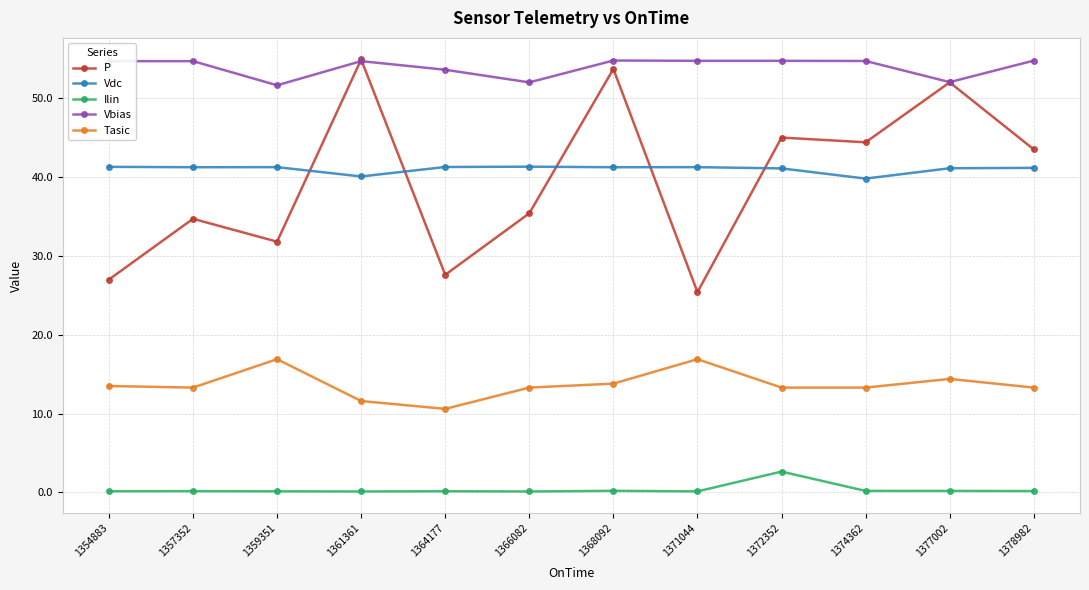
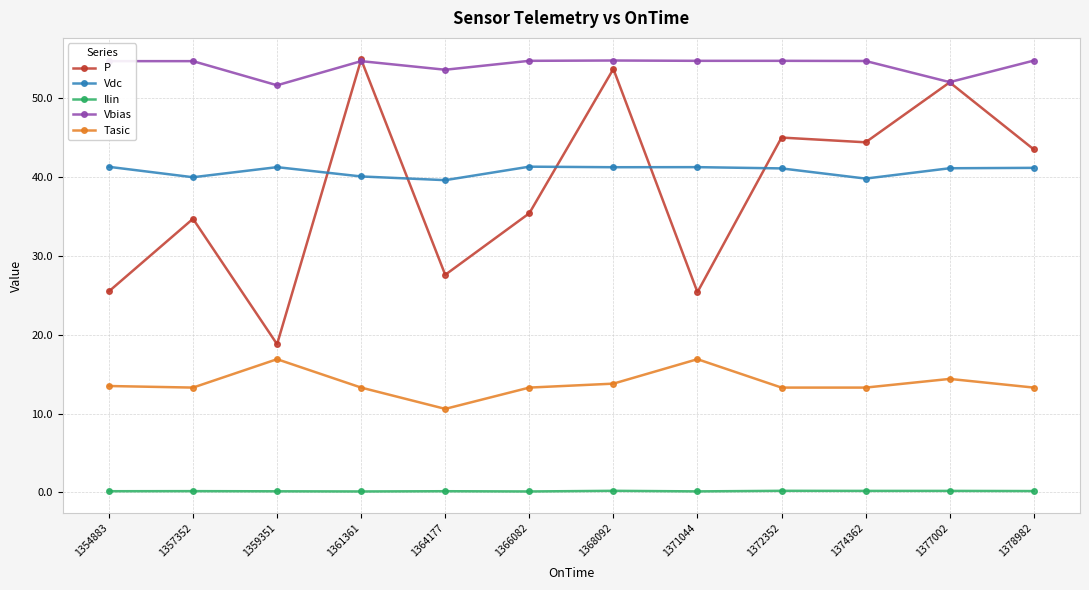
P, 1354883: 27 -> 26
Vdc, 1357352: 41 -> 40
P, 1359351: 32 -> 19
Tasic, 1361361: 12 -> 13
Vdc, 1364177: 41 -> 40
Vbias, 1366082: 52 -> 55
Ilin, 1372352: 3 -> 0
